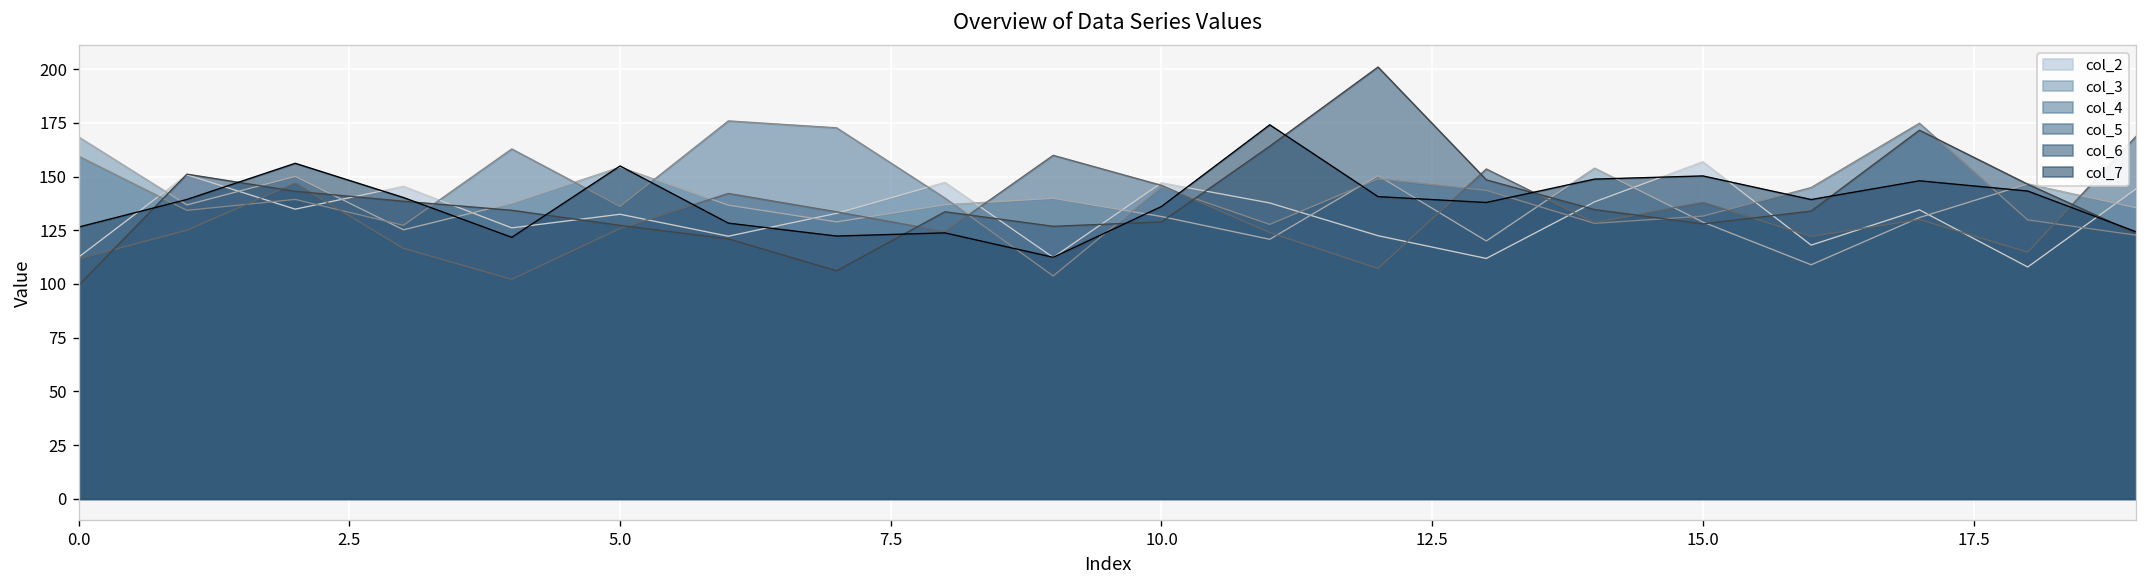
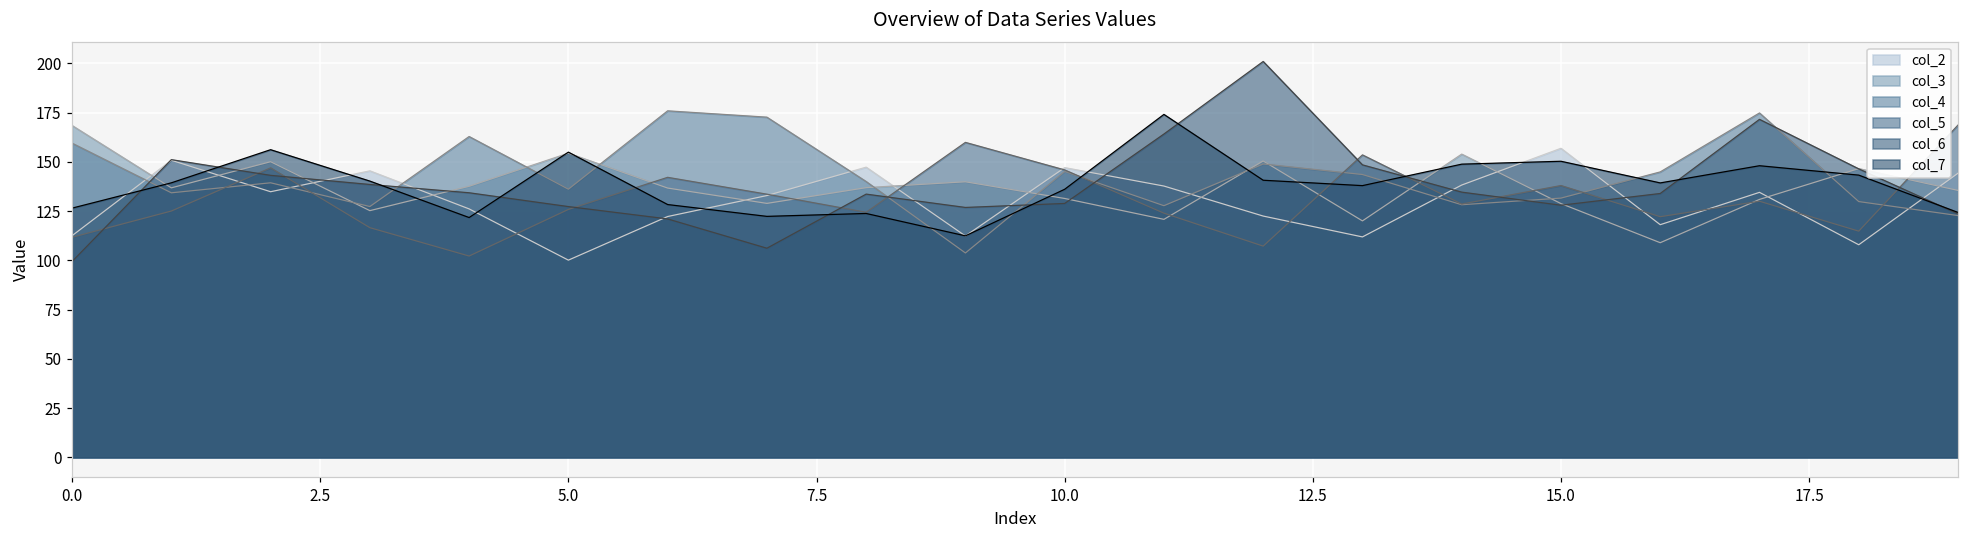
col_2, 5.0: 132 -> 100
